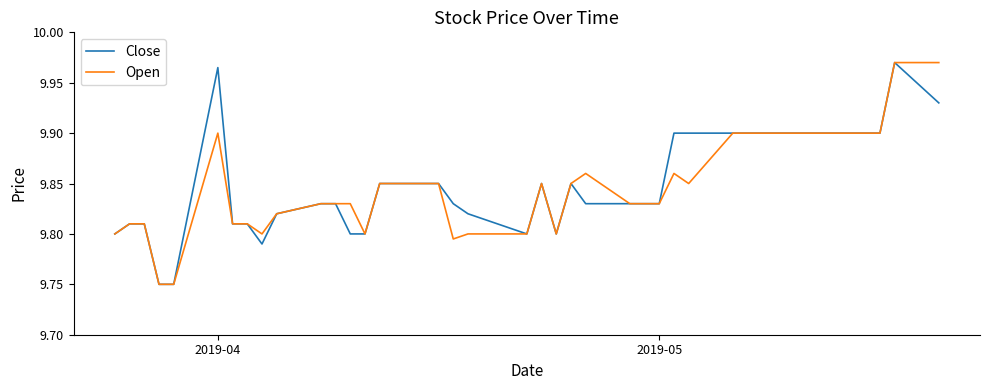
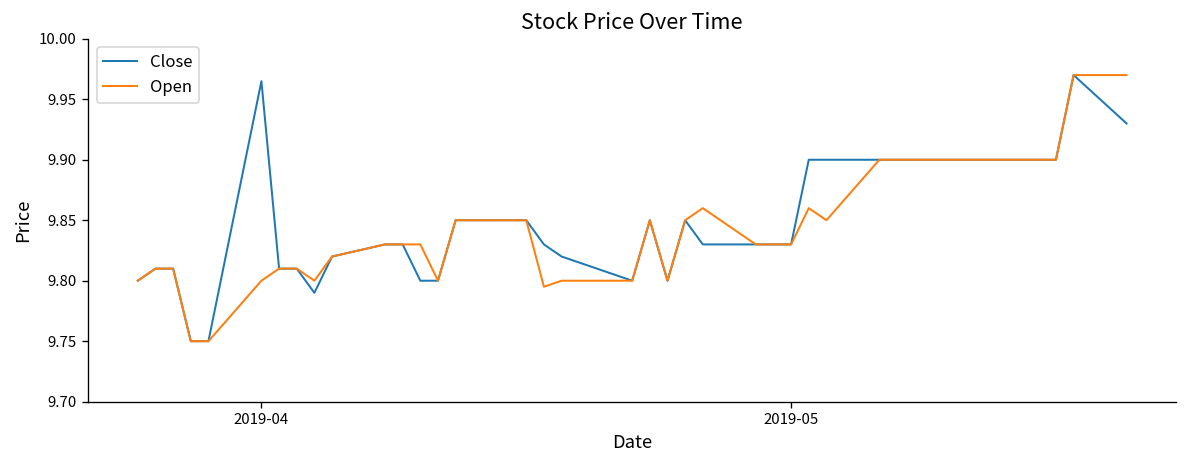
Open, 2019-04: 9.9 -> 9.8
